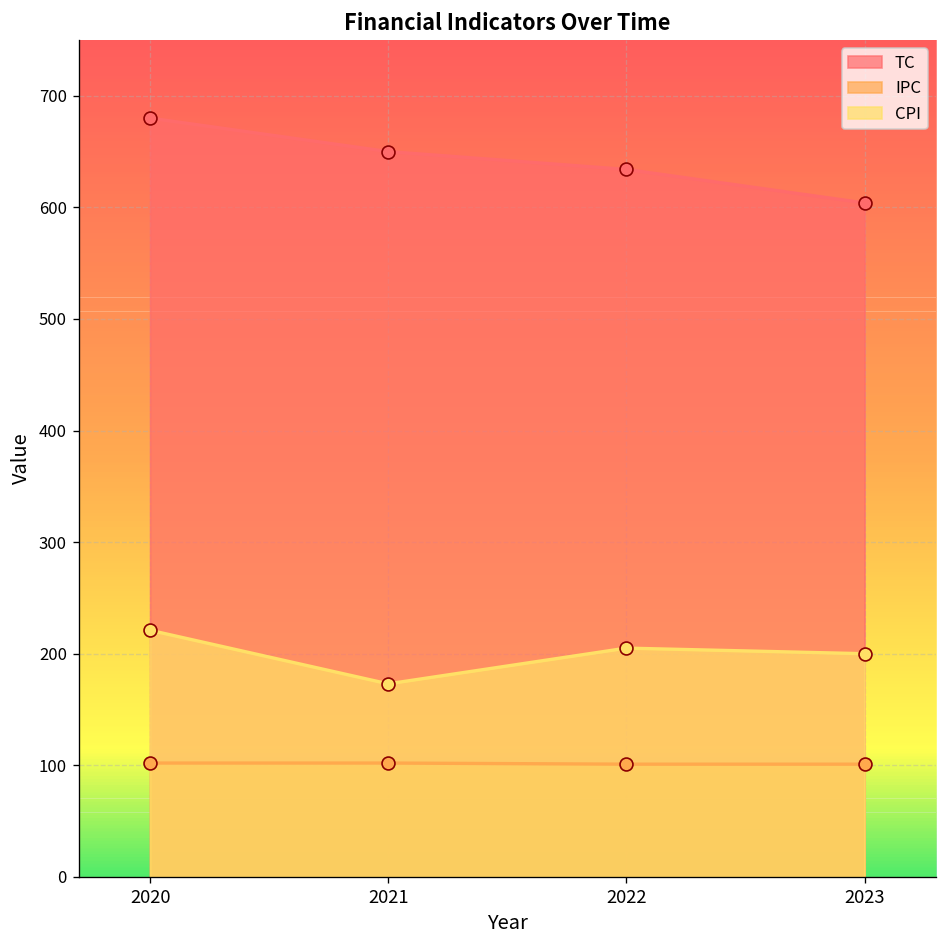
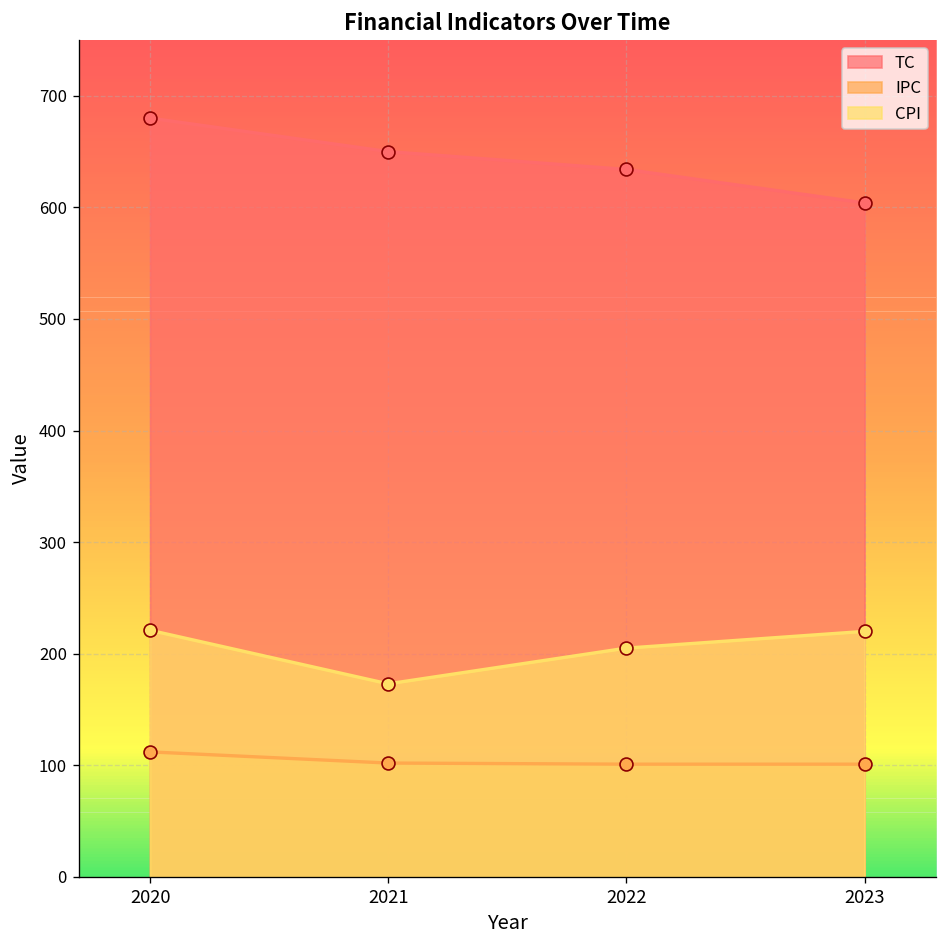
IPC, 2020: 100 -> 110
CPI, 2023: 200 -> 220
